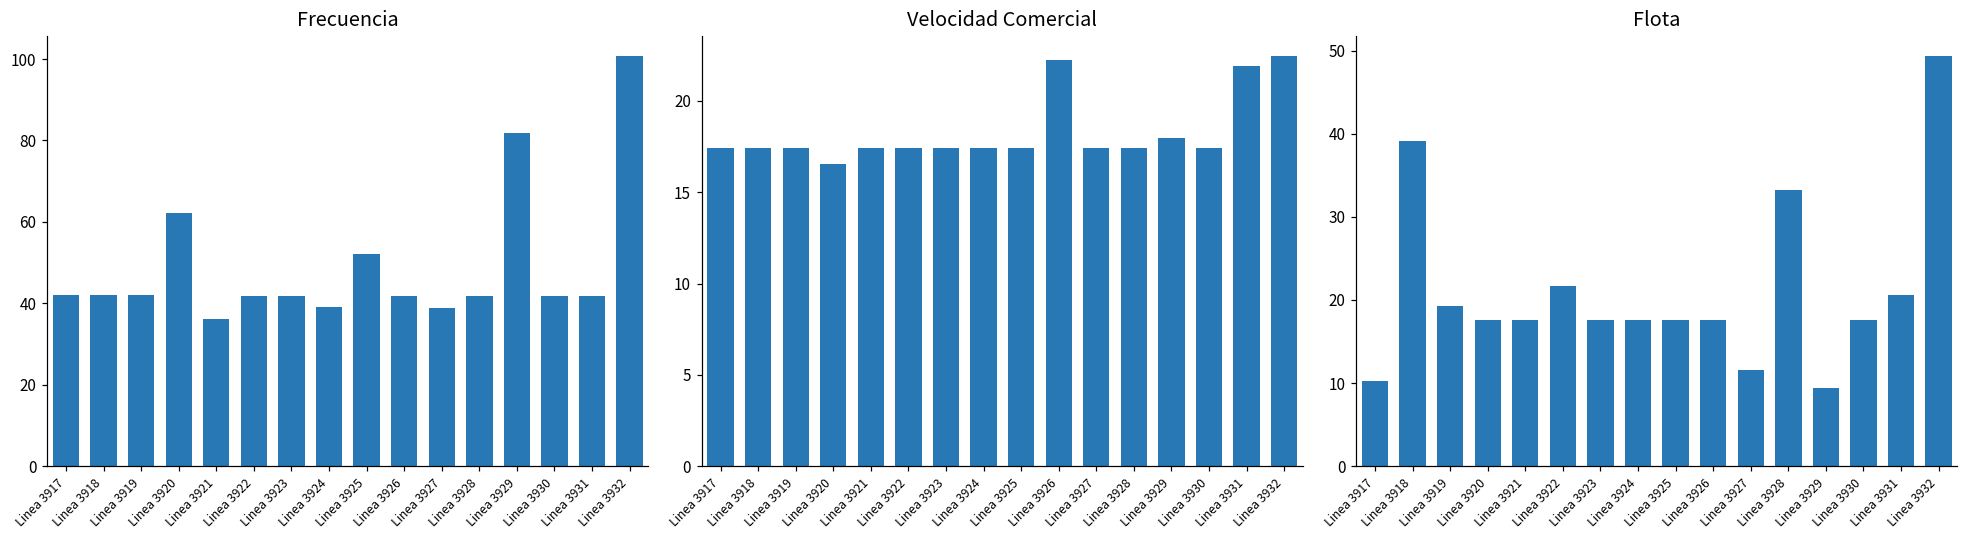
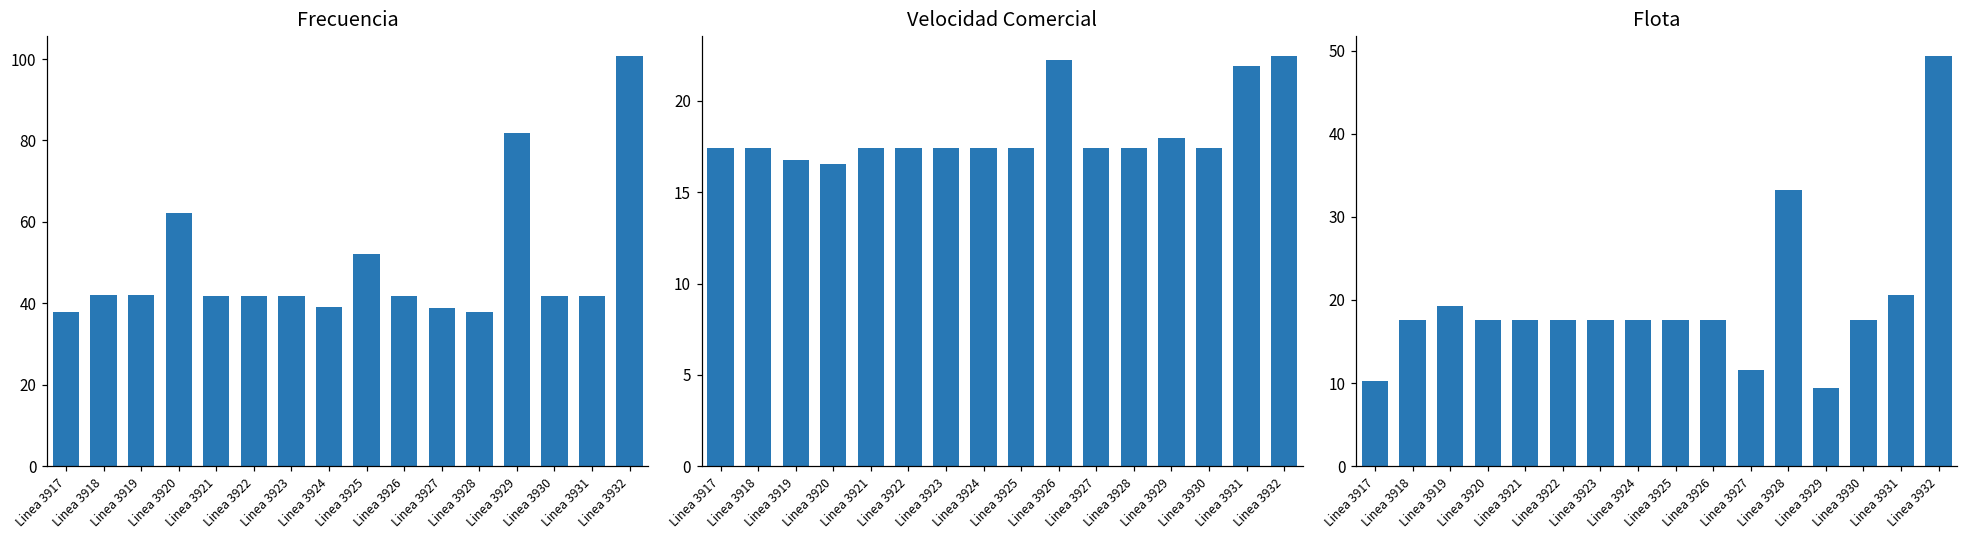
Frecuencia, Linea 3917: 42 -> 38
Frecuencia, Linea 3921: 36 -> 42
Frecuencia, Linea 3928: 42 -> 38
Velocidad Comercial, Linea 3919: 17.4 -> 16.7
Flota, Linea 3918: 39 -> 18
Flota, Linea 3922: 22 -> 18
